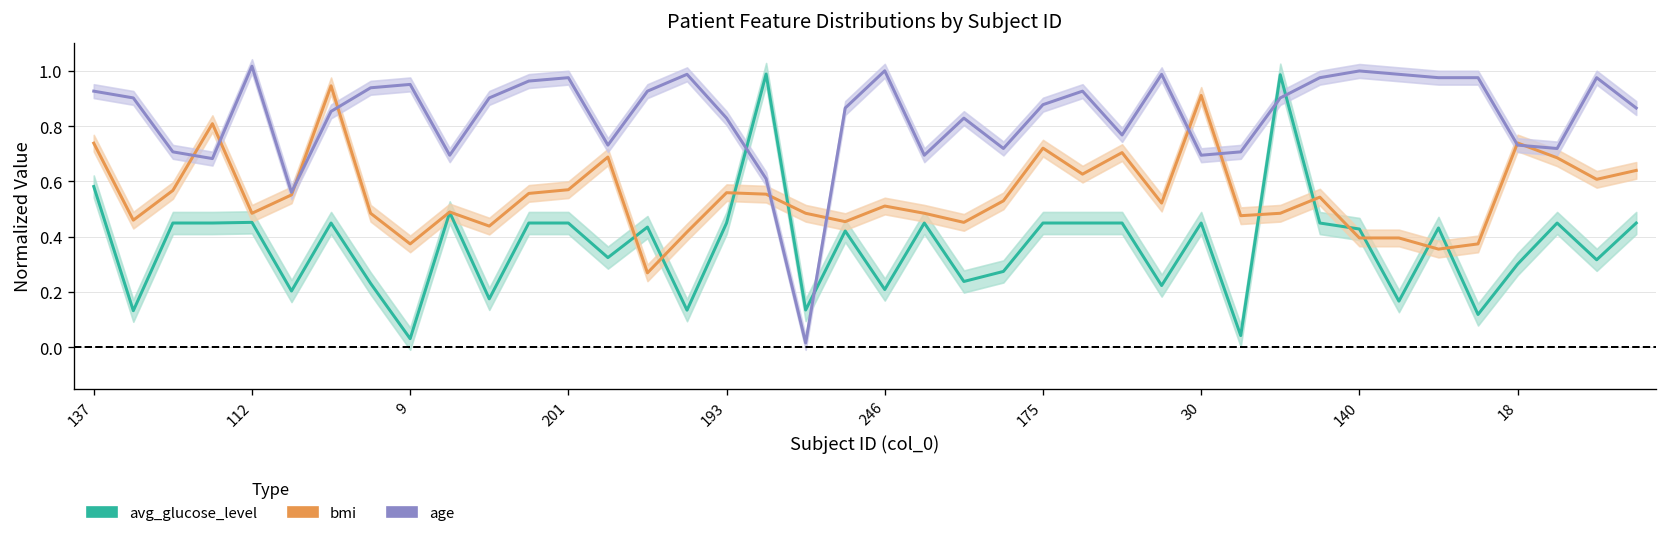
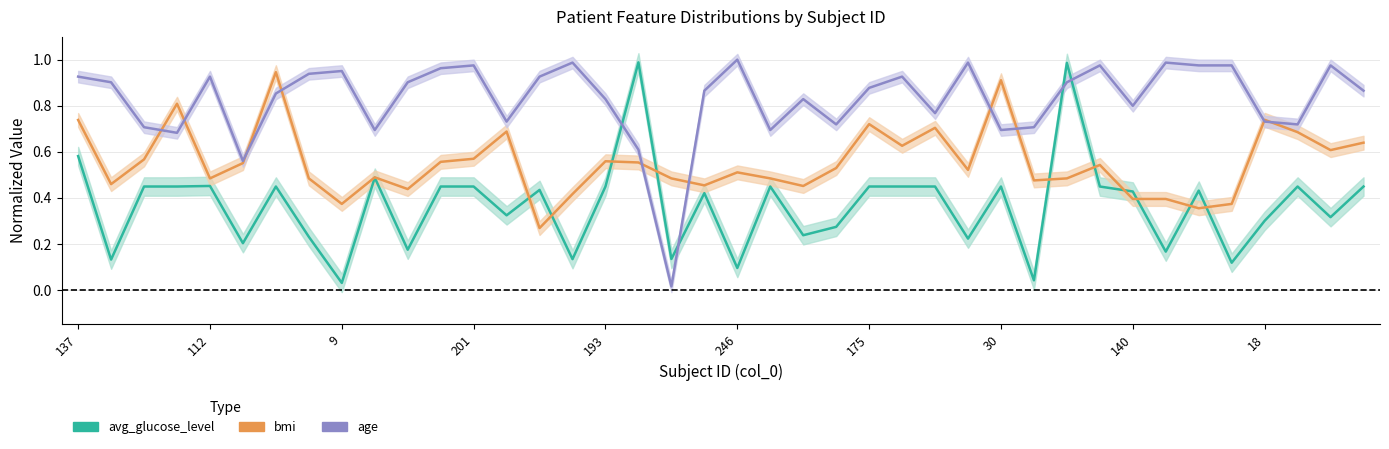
age, 112: 1.02 -> 0.93
avg_glucose_level, 246: 0.21 -> 0.10
age, 140: 1.0 -> 0.8
